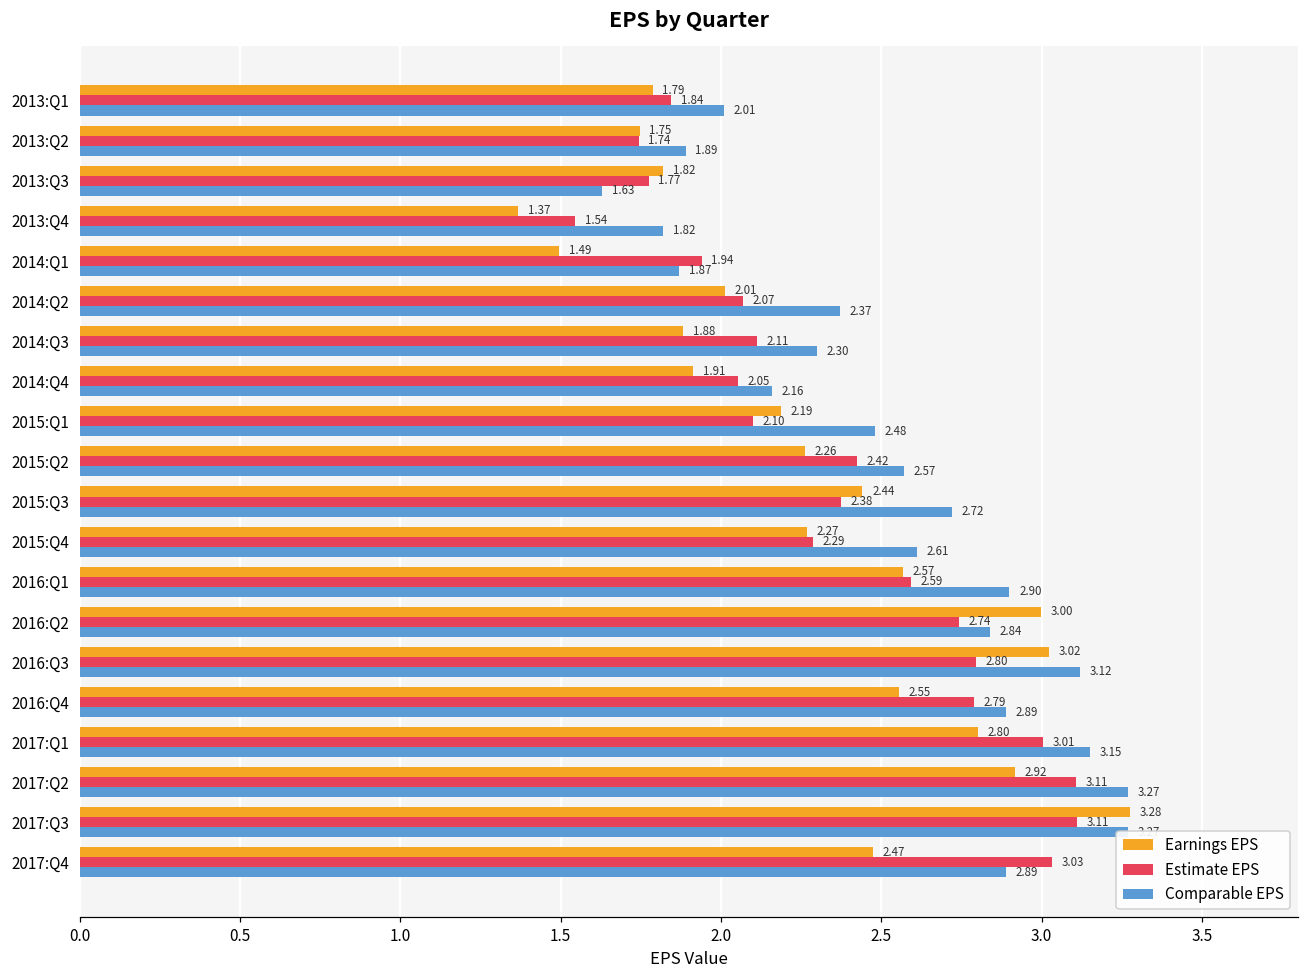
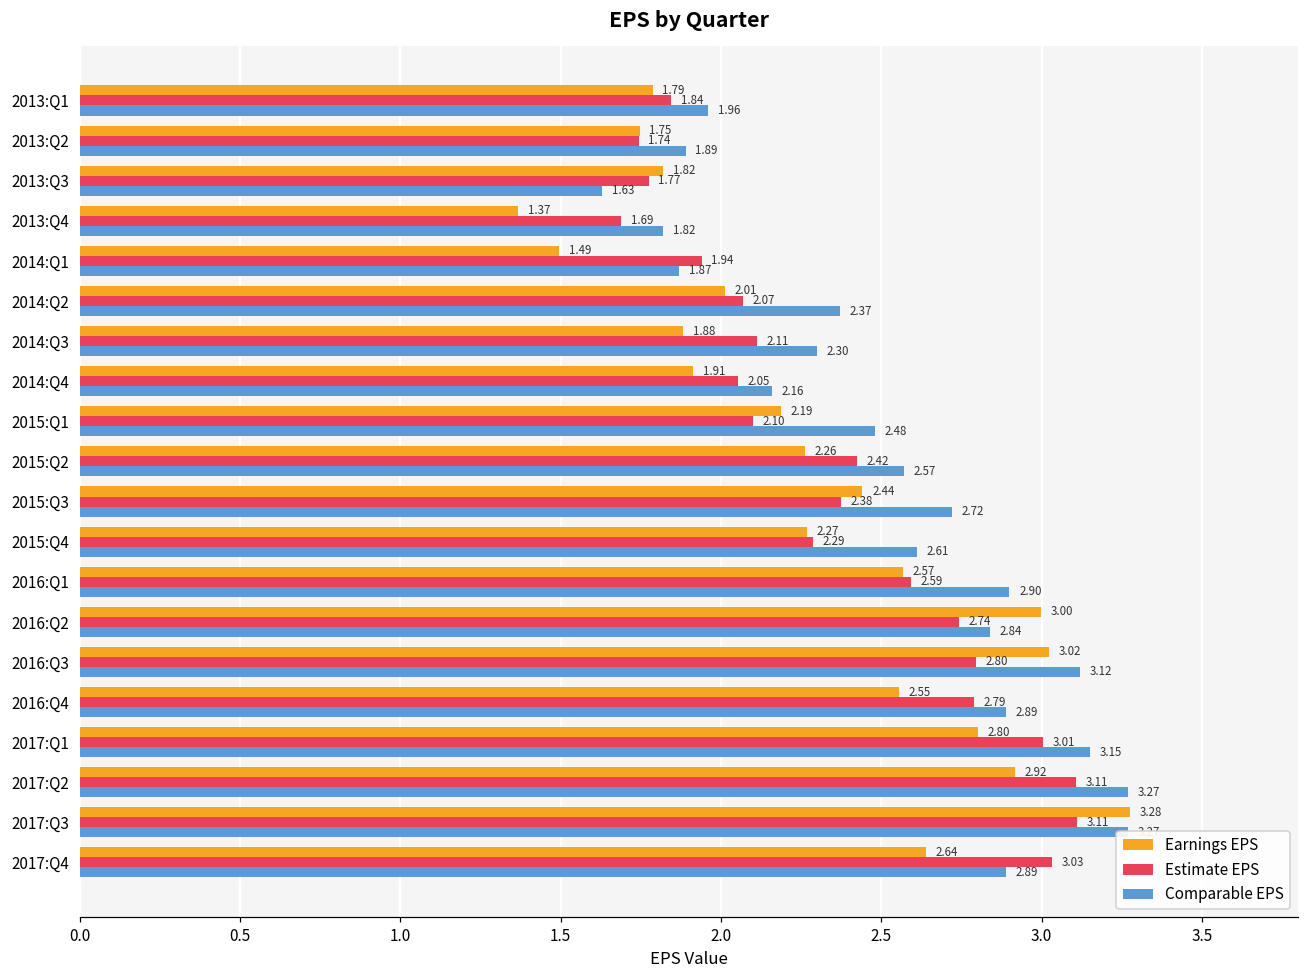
Comparable EPS, 2013:Q1: 2.01 -> 1.96
Estimate EPS, 2013:Q4: 1.54 -> 1.69
Earnings EPS, 2017:Q4: 2.47 -> 2.64
